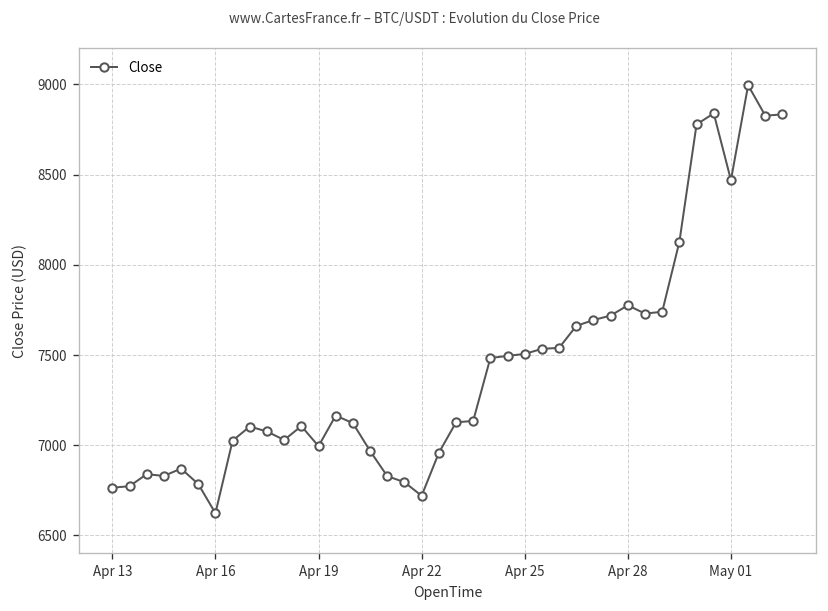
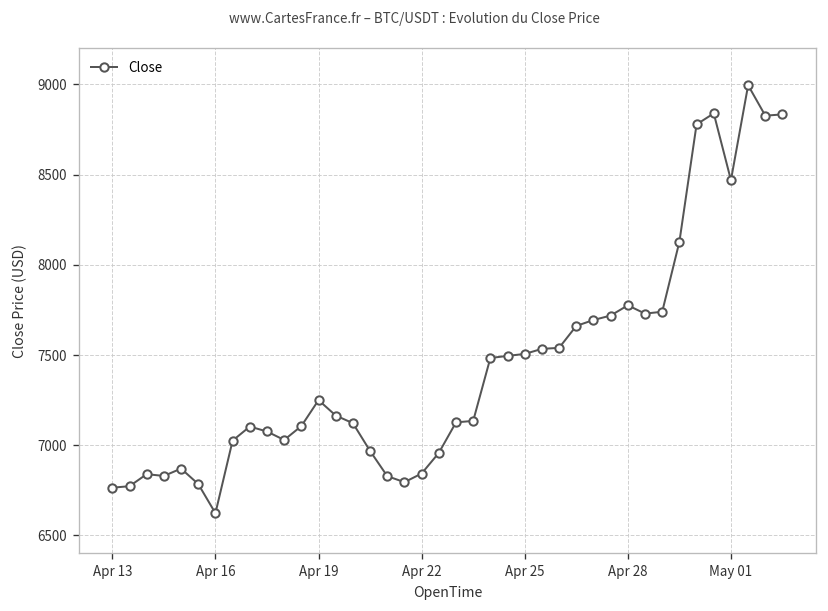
Apr 19: 6990 -> 7250
Apr 22: 6720 -> 6840
